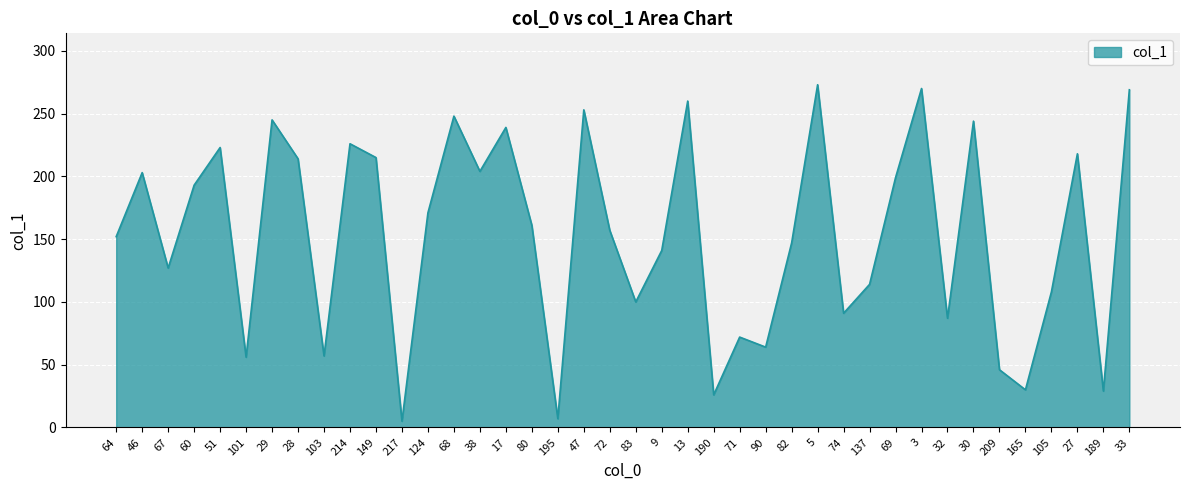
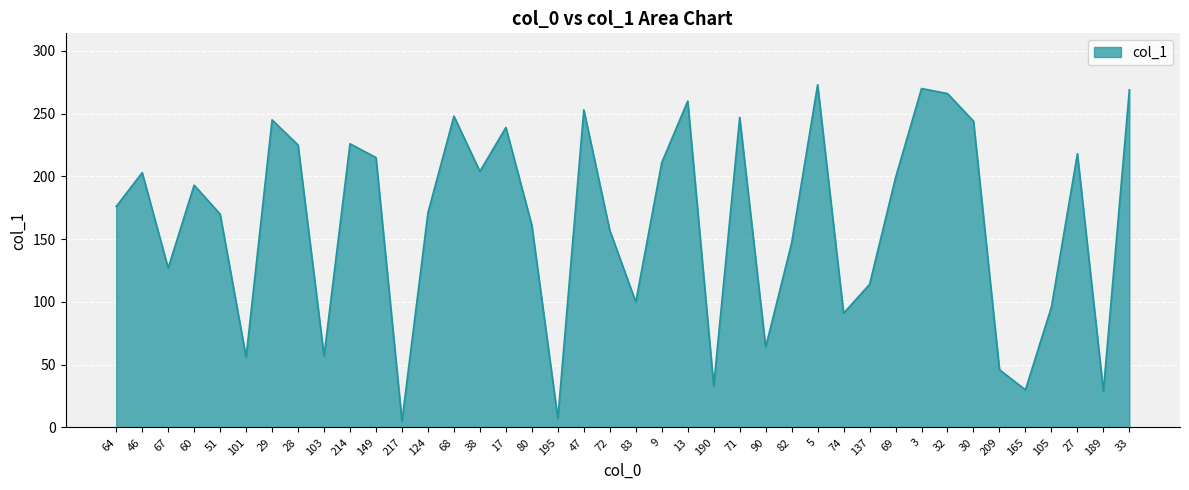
64: 152 -> 176
51: 223 -> 170
28: 214 -> 225
9: 141 -> 211
190: 26 -> 33
71: 72 -> 247
32: 87 -> 266
105: 108 -> 96
